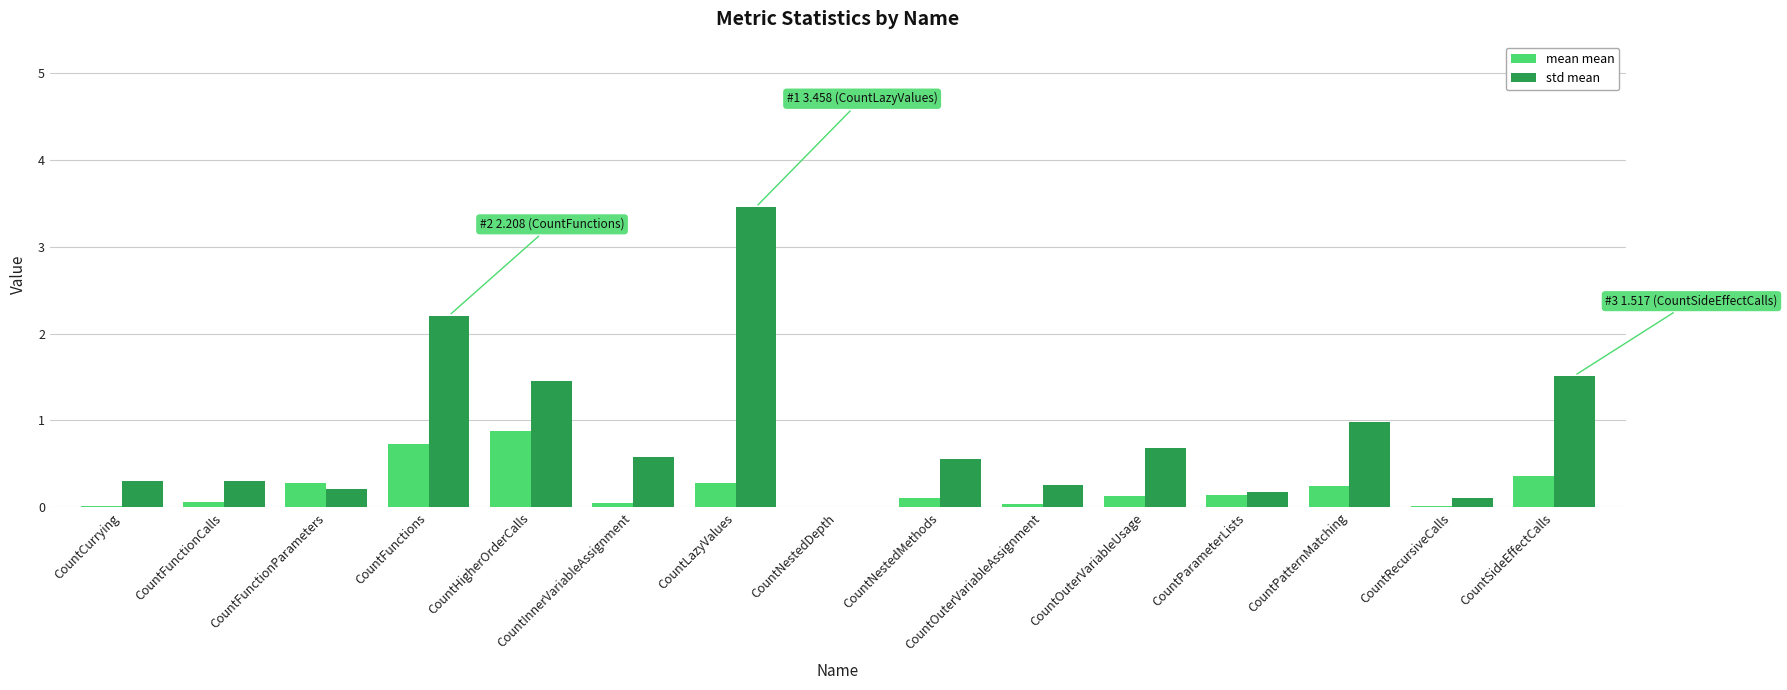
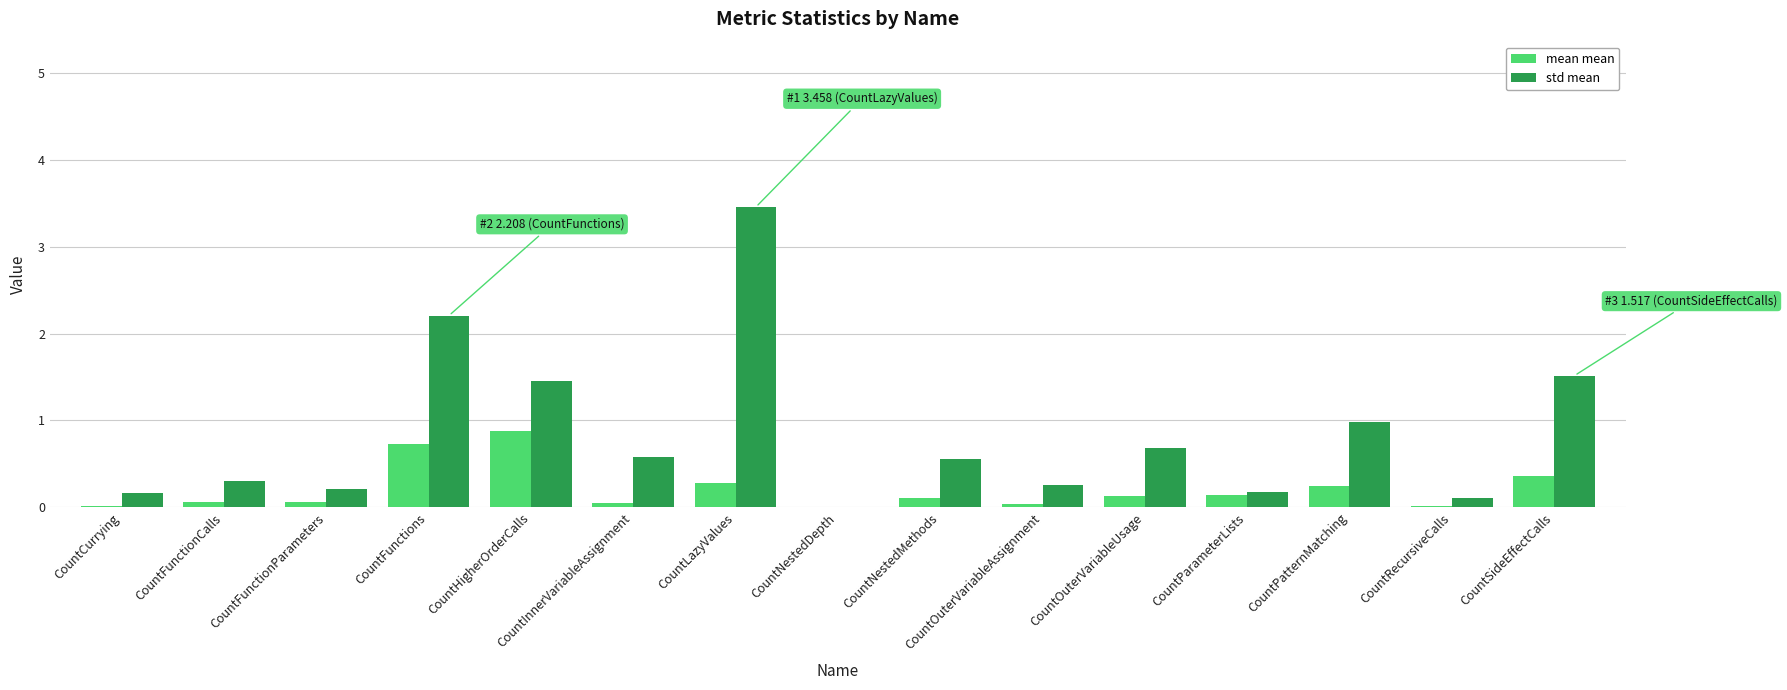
std mean, CountCurrying: 0.3 -> 0.2
mean mean, CountFunctionParameters: 0.3 -> 0.1
